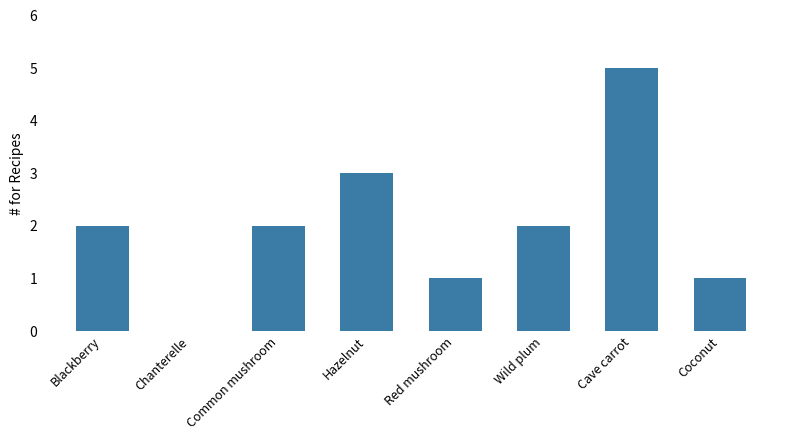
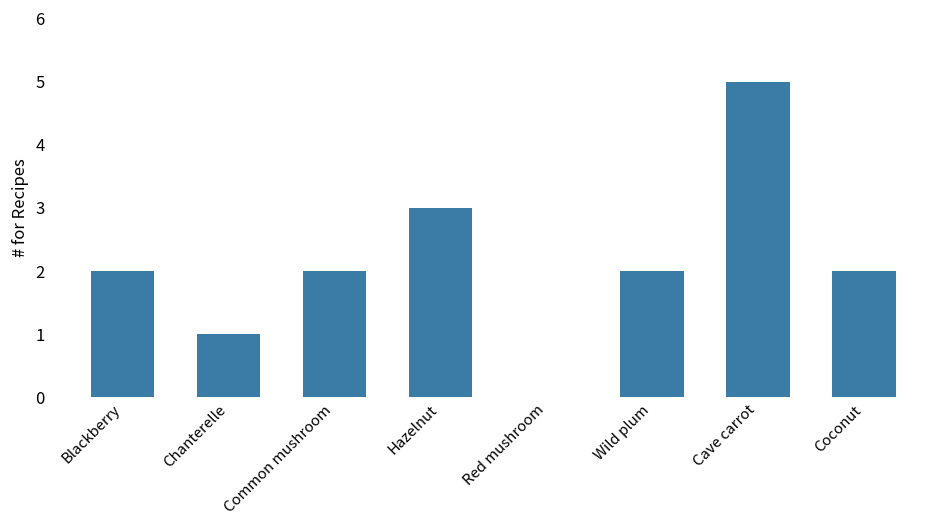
Chanterelle: 0 -> 1
Red mushroom: 1 -> 0
Coconut: 1 -> 2
